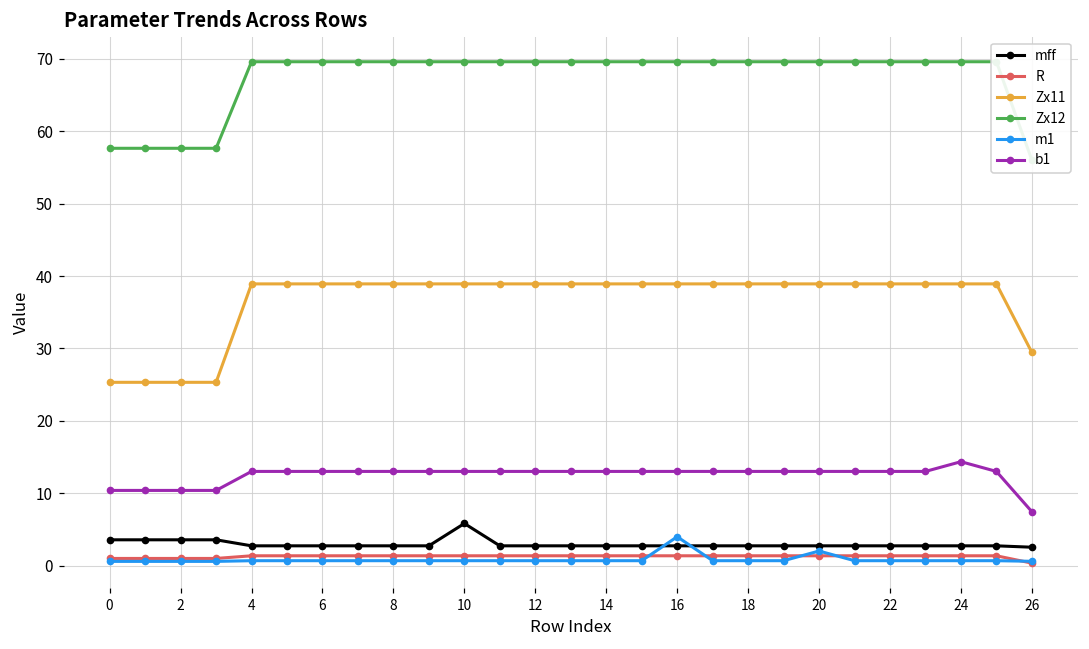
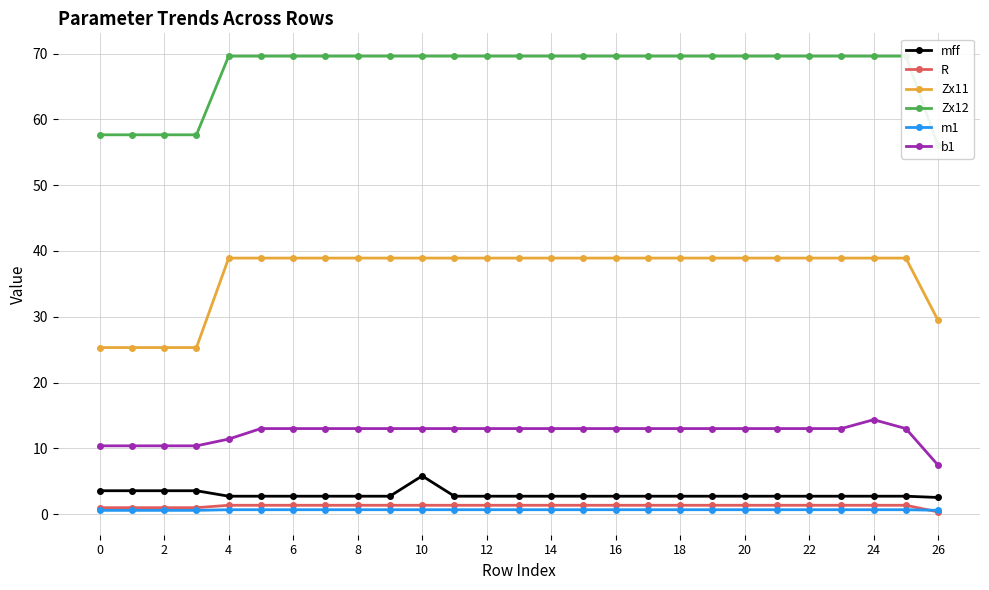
b1, 4: 13 -> 11
m1, 16: 4 -> 1
m1, 20: 2 -> 1
